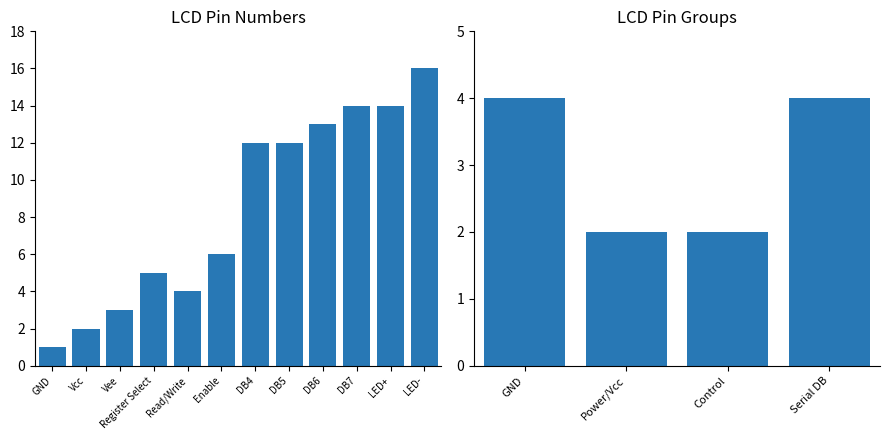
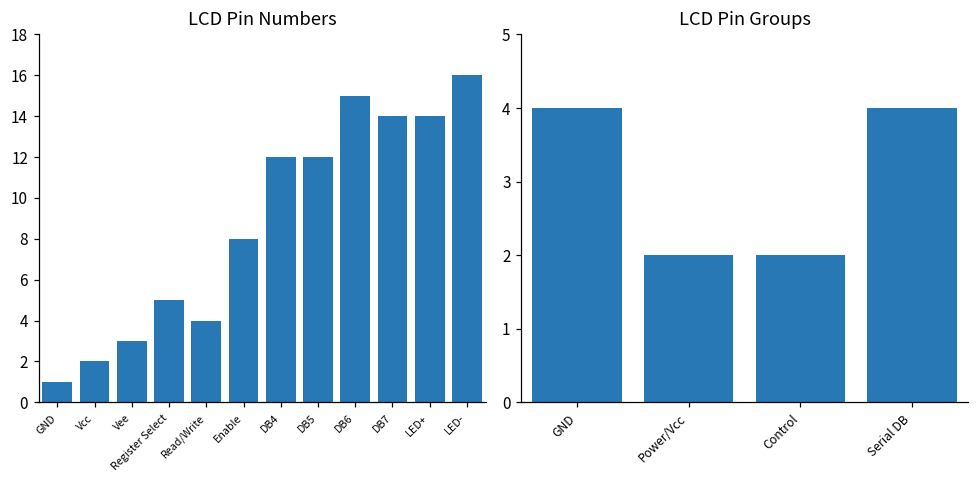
LCD Pin Numbers, Enable: 6 -> 8
LCD Pin Numbers, DB6: 13 -> 15
